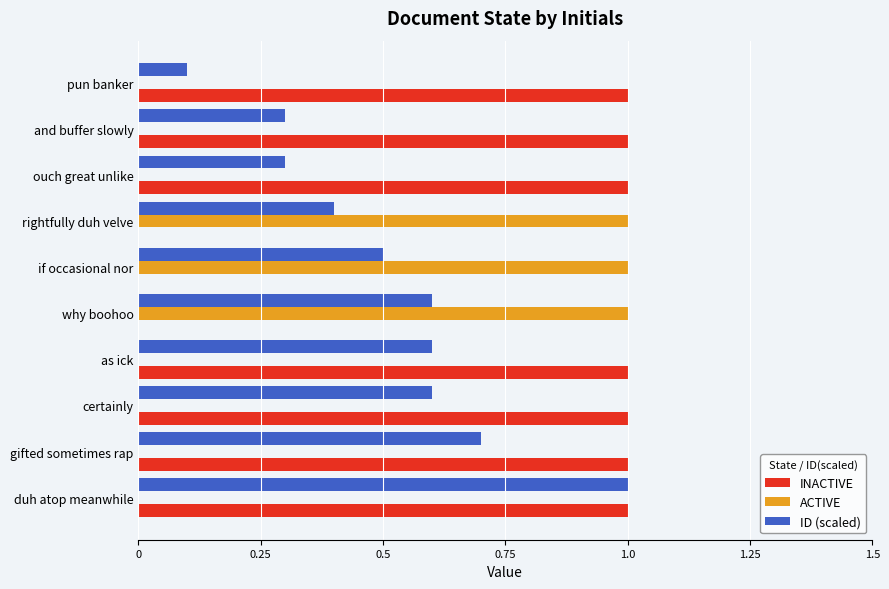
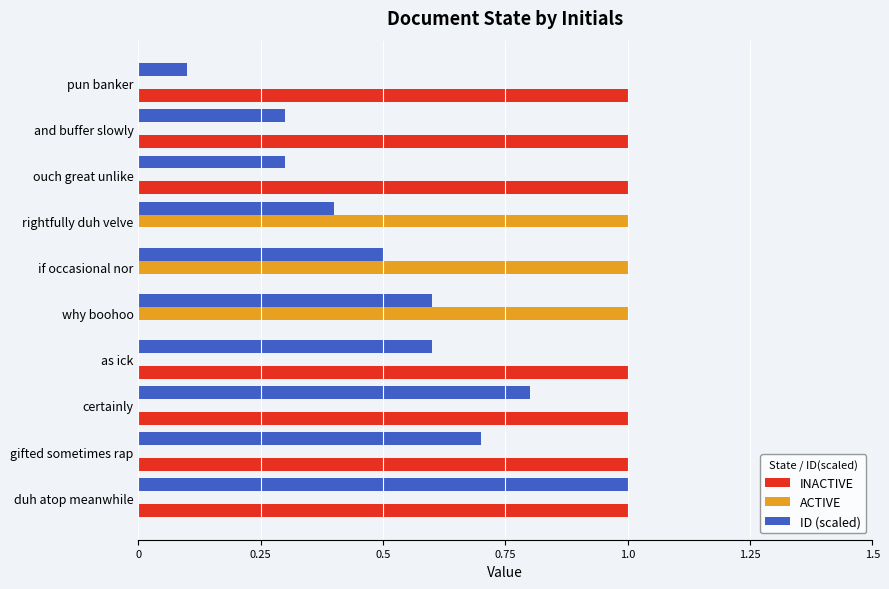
ID (scaled), certainly: 0.60 -> 0.80
